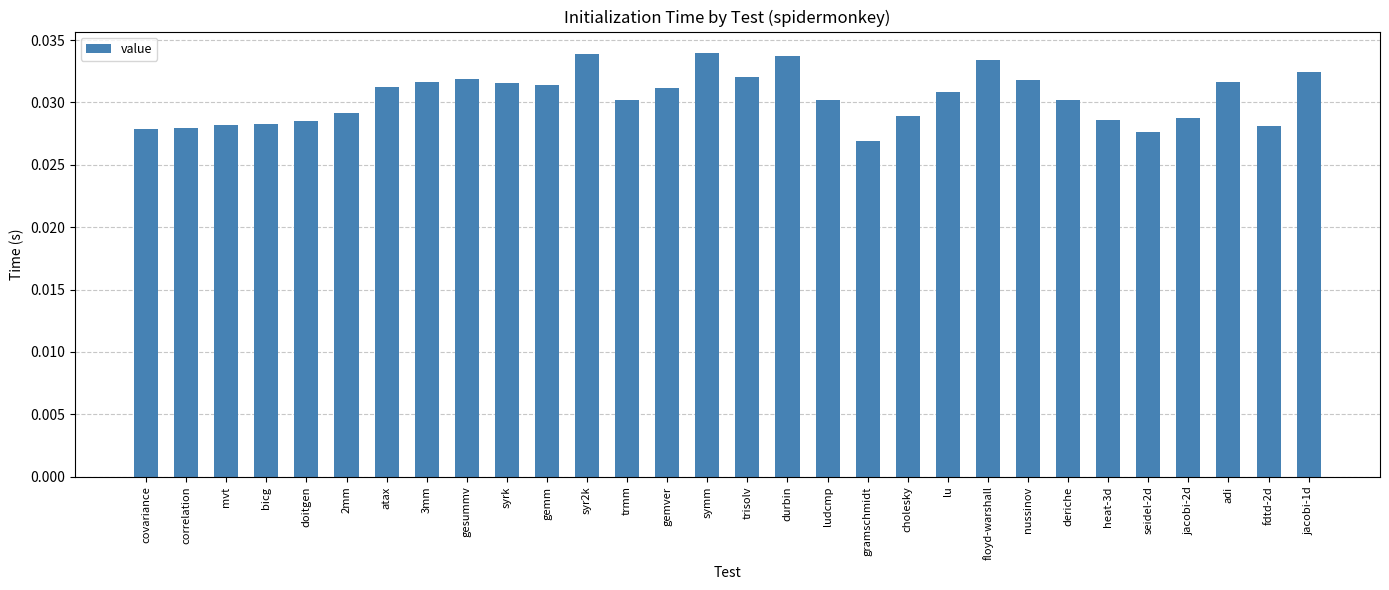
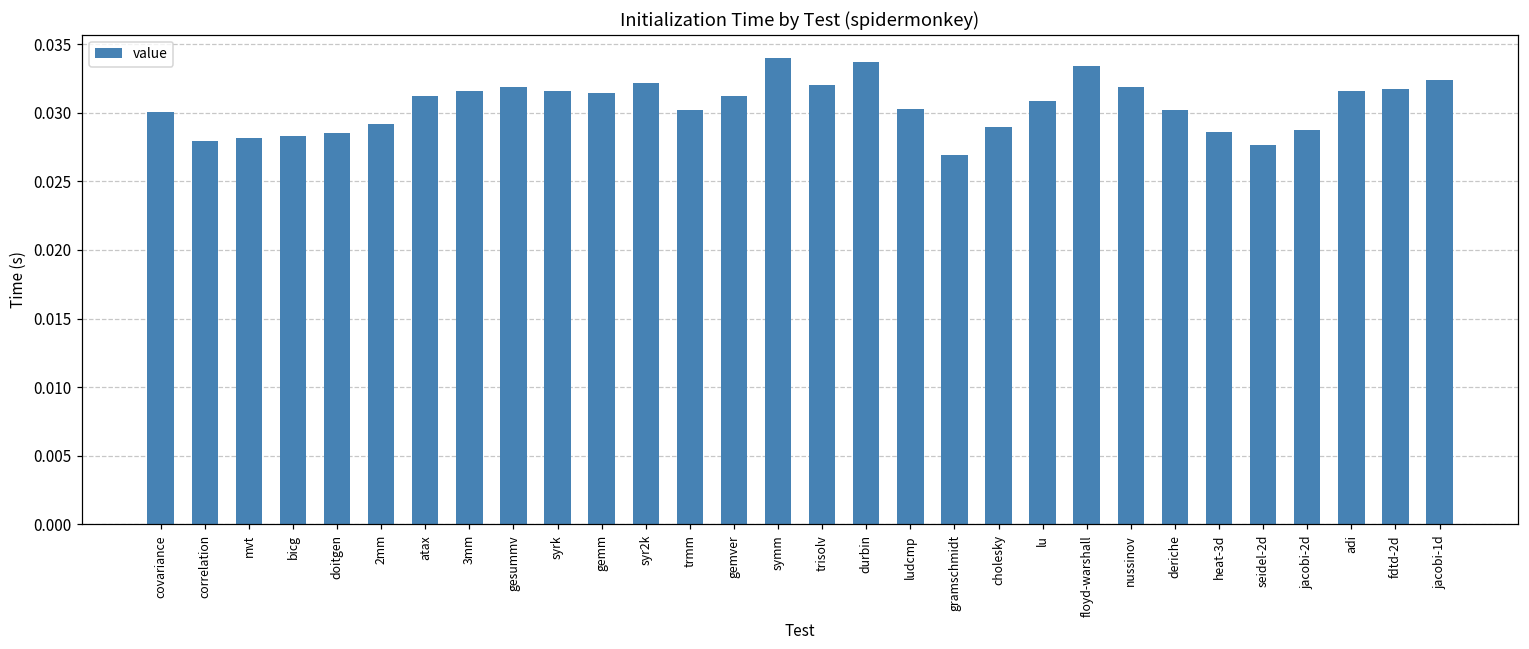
covariance: 0.0279 -> 0.0300
syr2k: 0.0339 -> 0.0322
fdtd-2d: 0.0281 -> 0.0317
